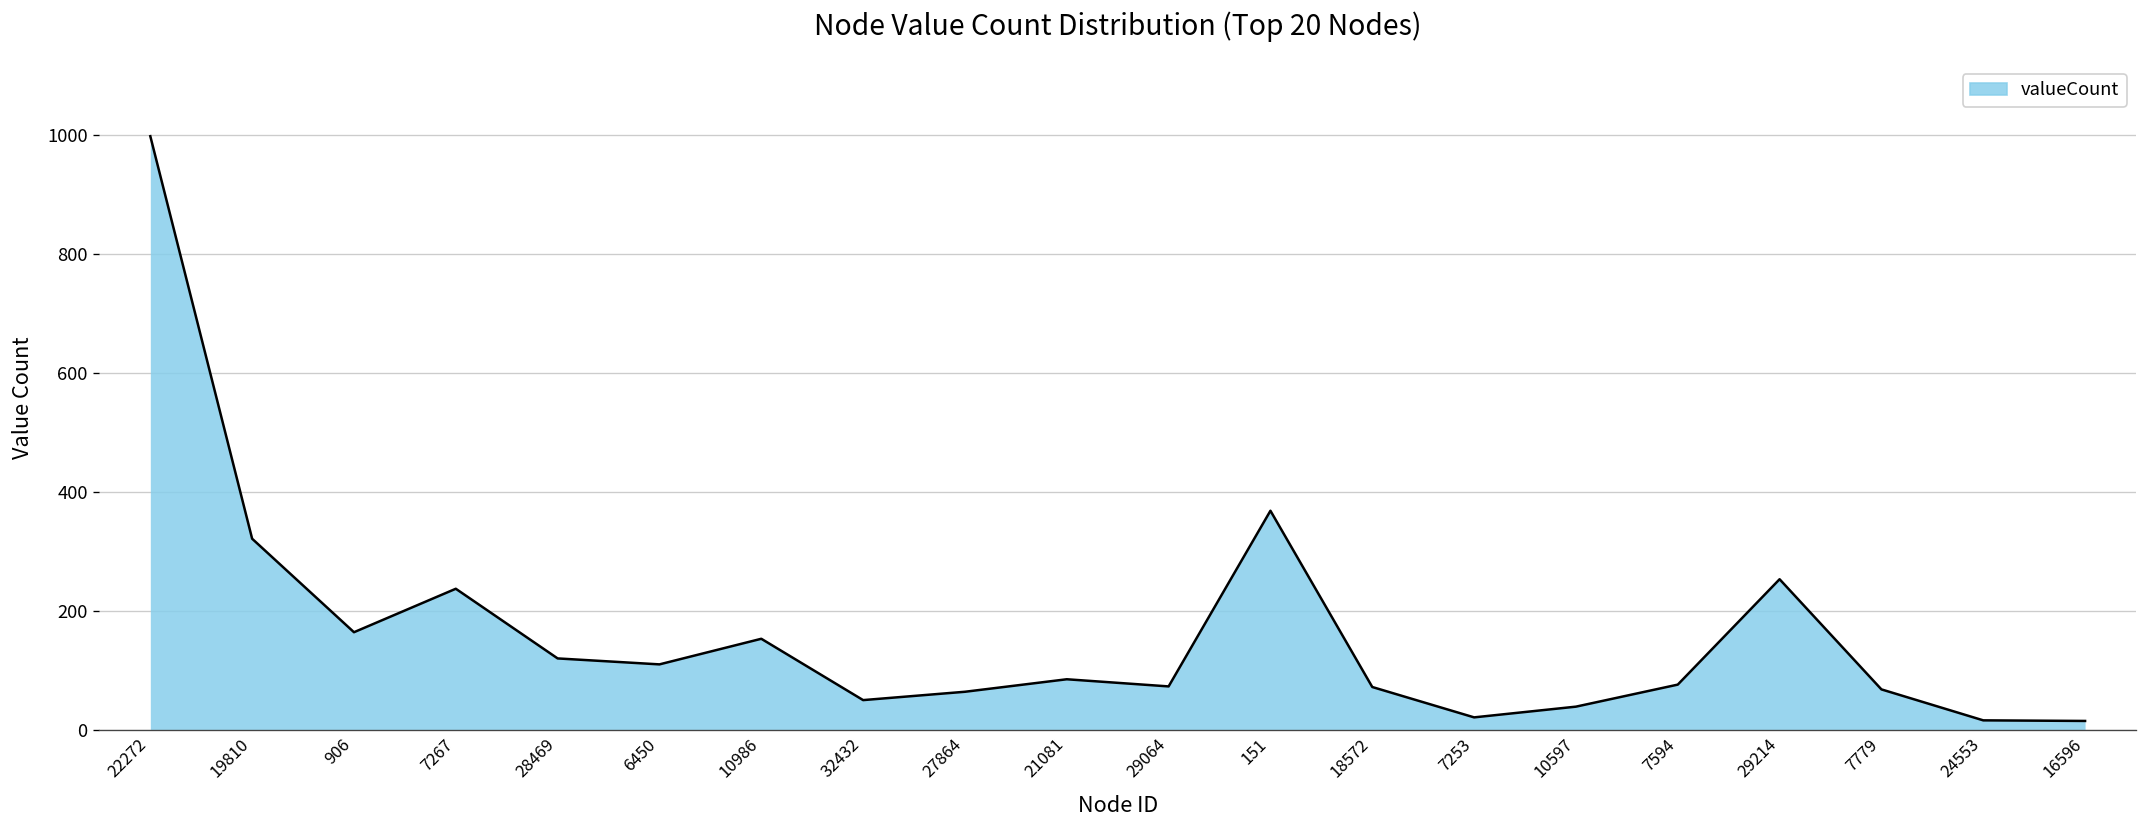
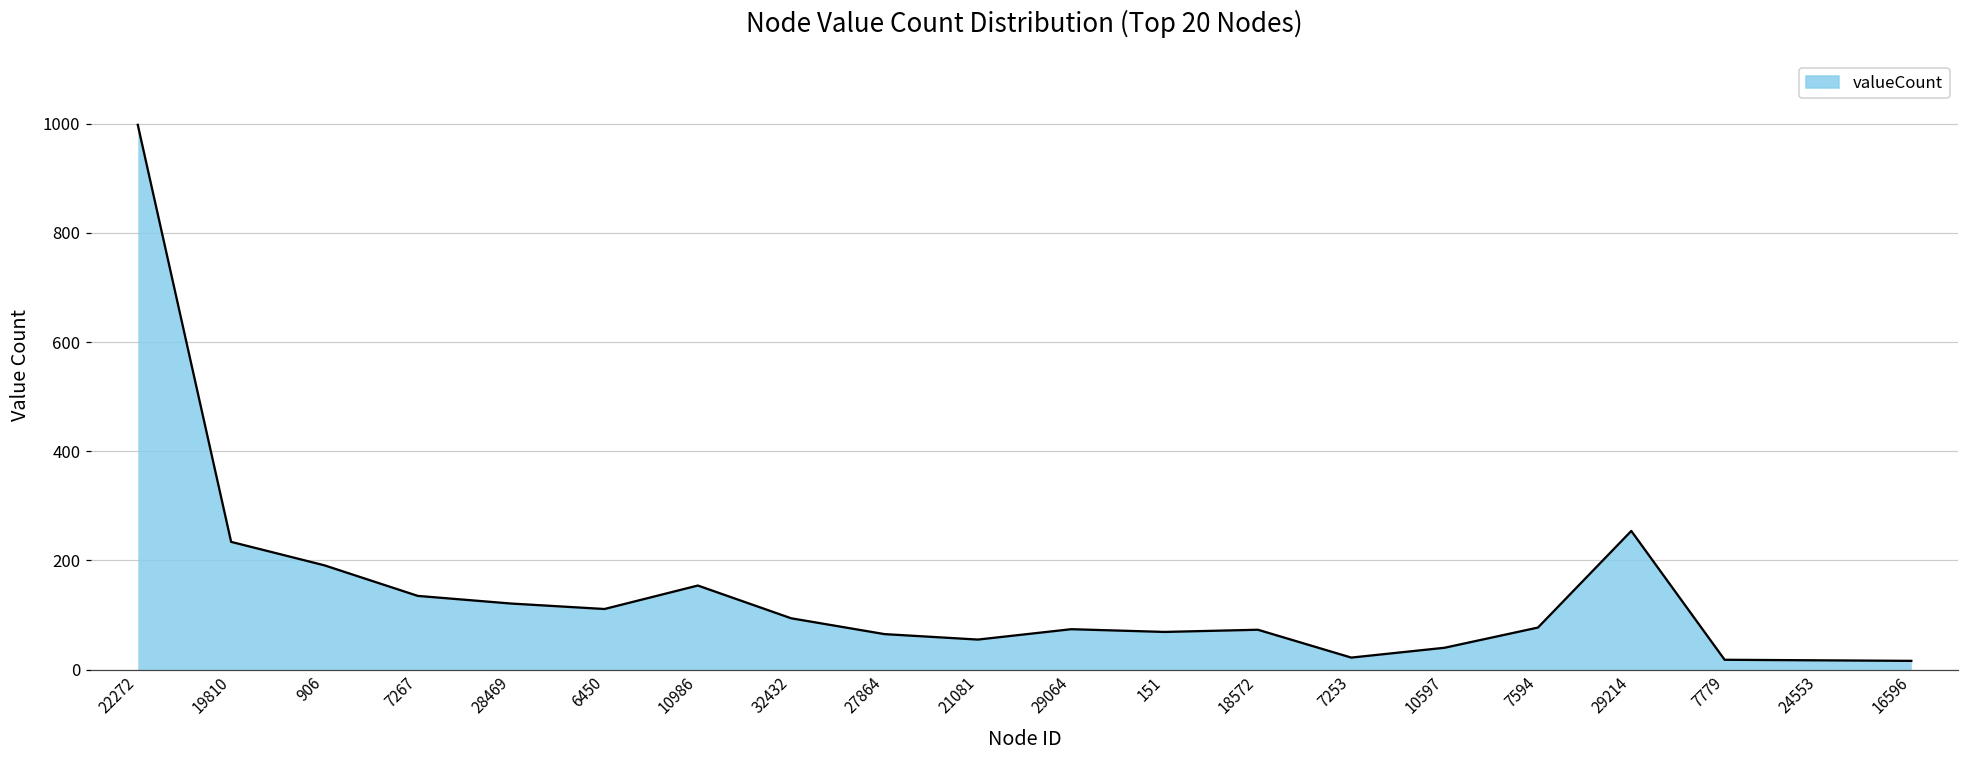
19810: 320 -> 230
906: 170 -> 190
7267: 240 -> 140
32432: 50 -> 90
21081: 90 -> 60
151: 370 -> 70
7779: 70 -> 20
